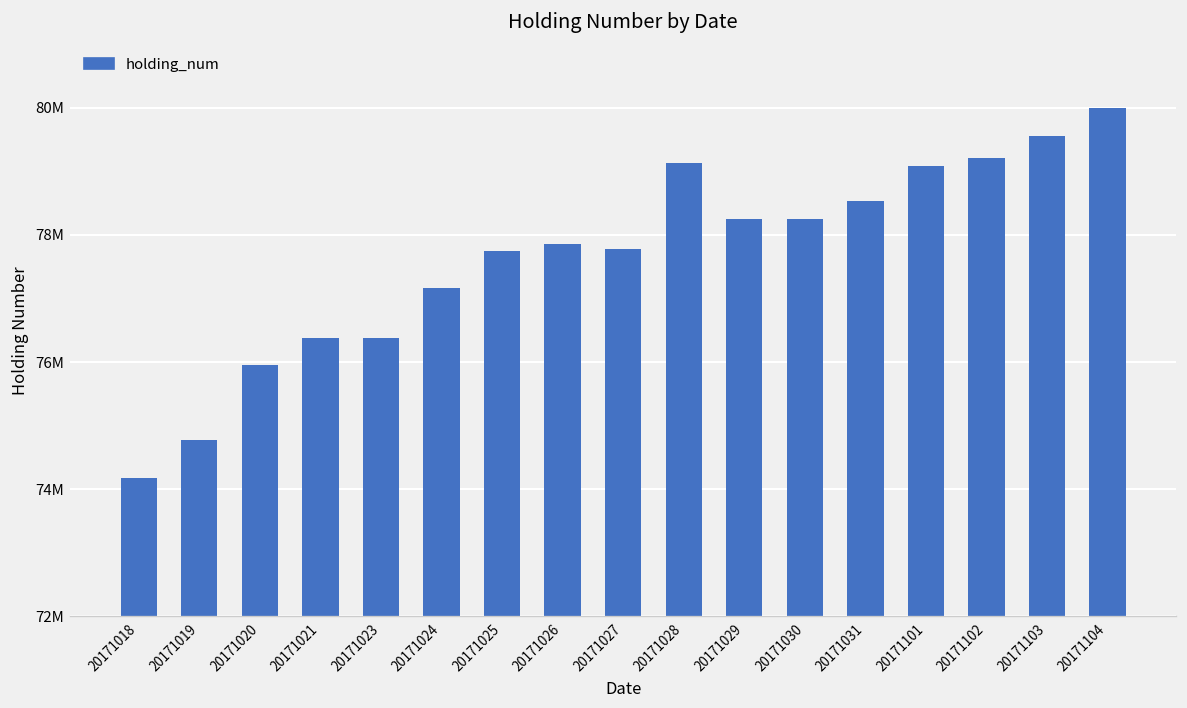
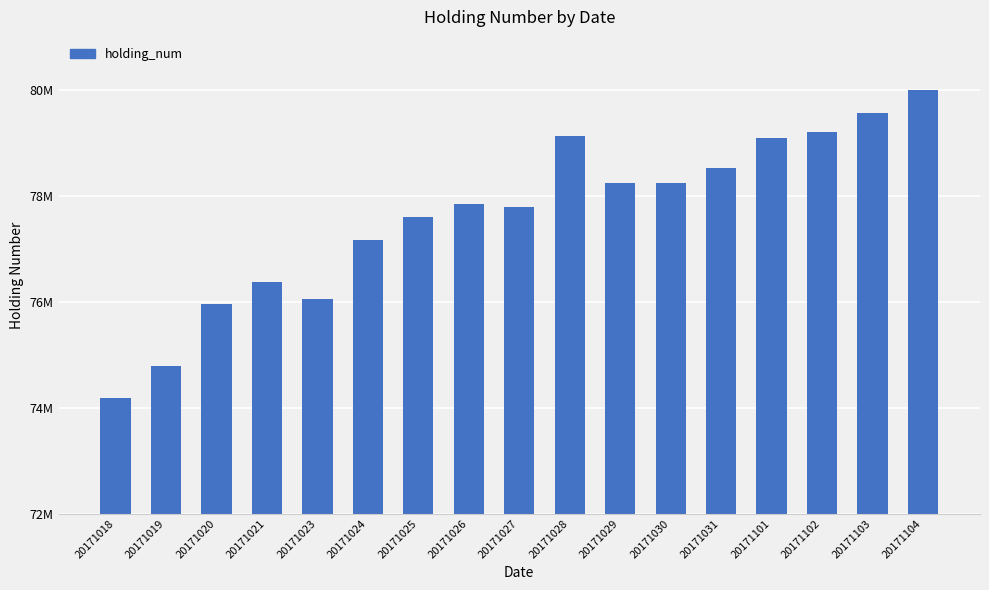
20171023: 76400000 -> 76100000
20171025: 77800000 -> 77600000
